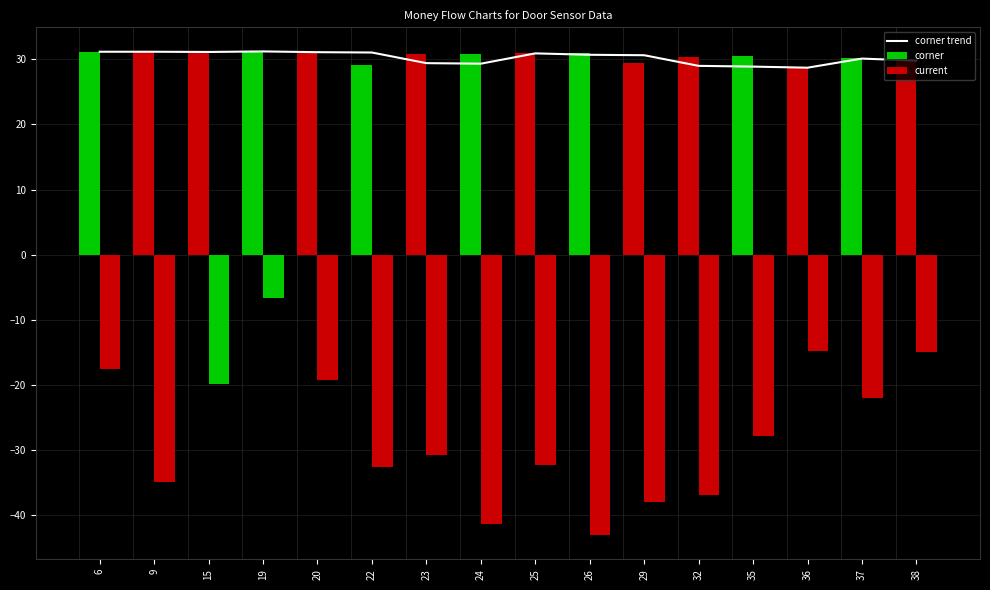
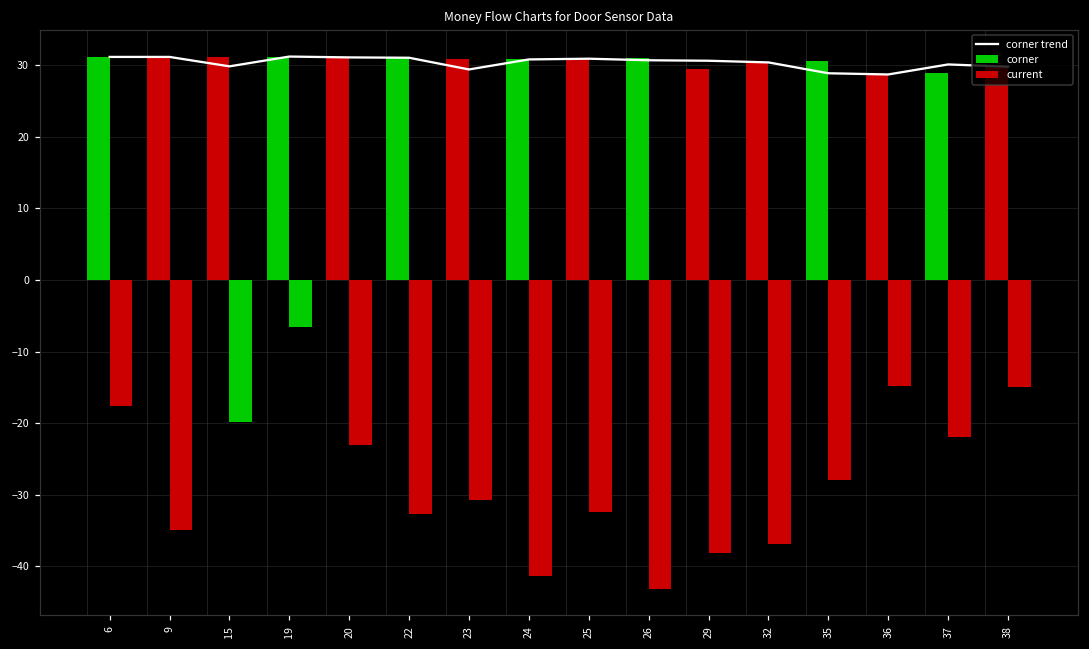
corner trend, 15: 31 -> 30
current, 20: -19 -> -23
corner, 22: 29 -> 31
corner trend, 24: 29 -> 31
corner trend, 32: 29 -> 30
corner, 37: 30 -> 29
